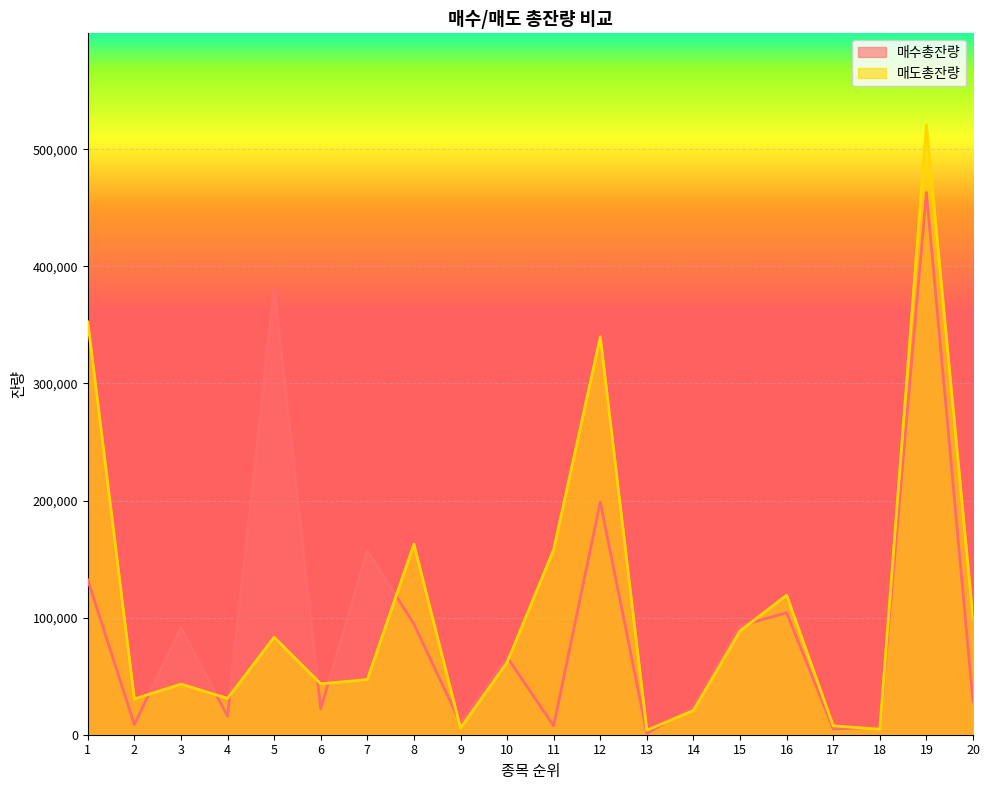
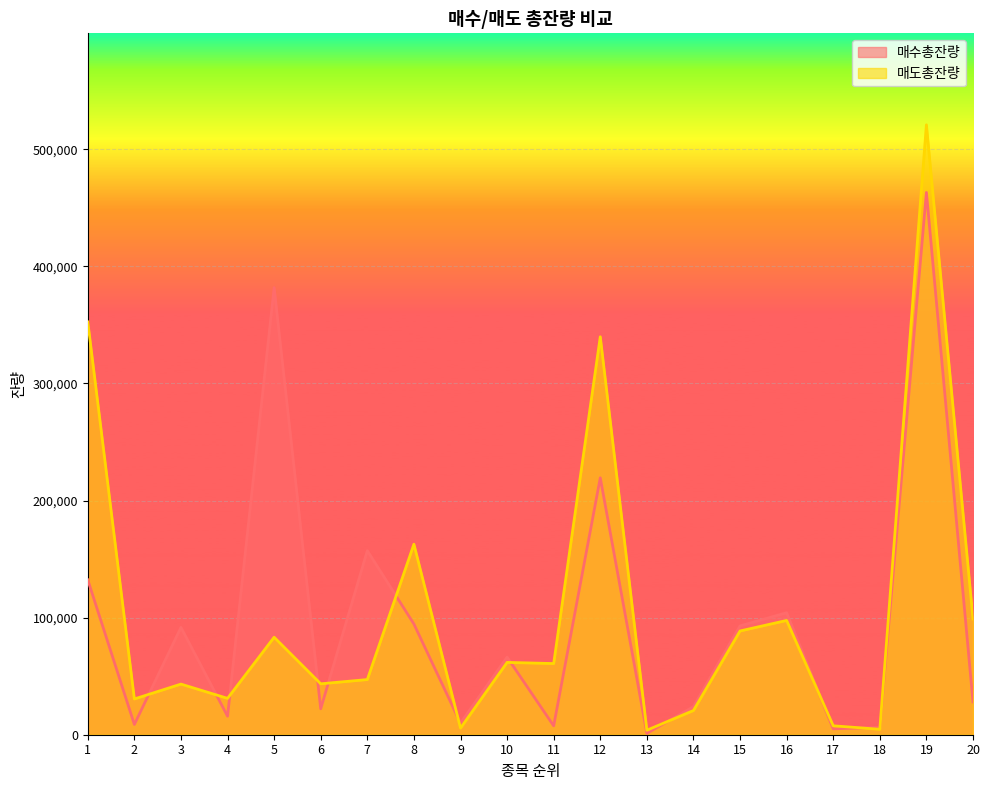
매도총잔량, 11: 158,000 -> 61,000
매수총잔량, 12: 199,000 -> 219,000
매도총잔량, 16: 119,000 -> 98,000
